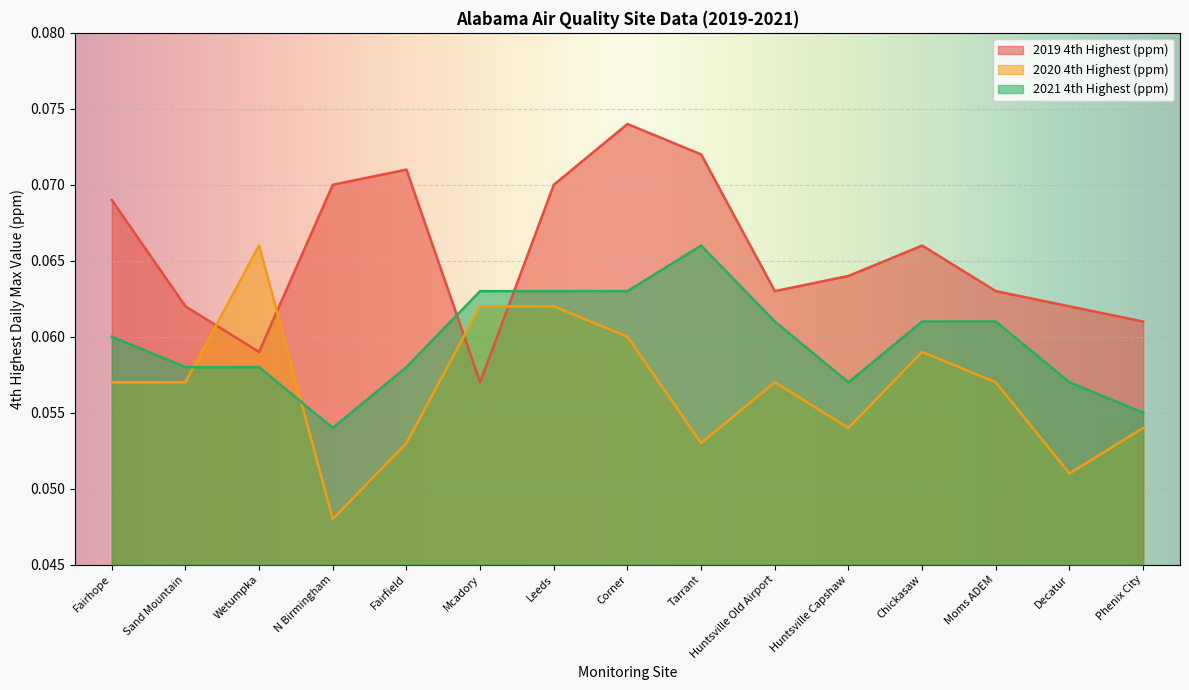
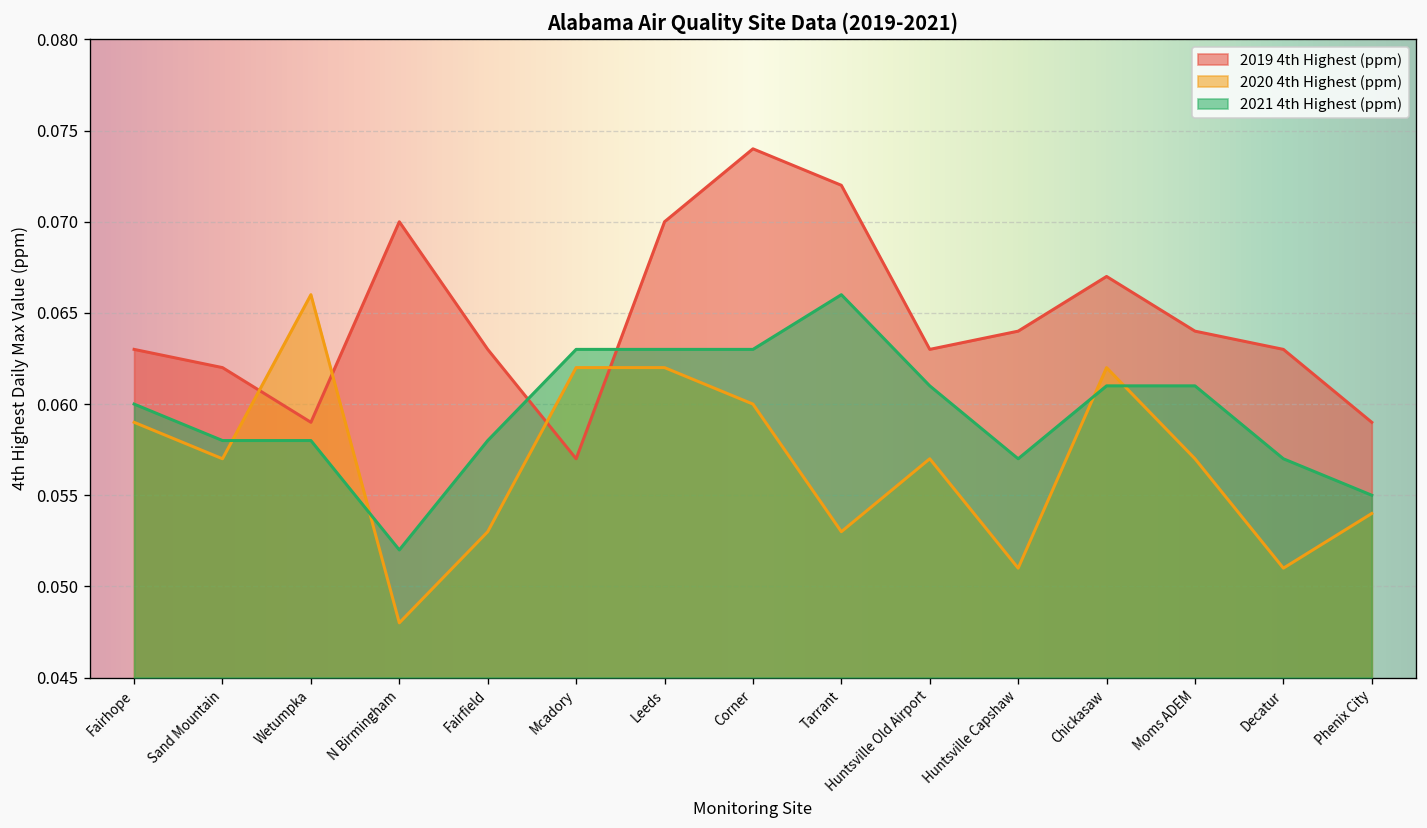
2019 4th Highest (ppm), Fairhope: 0.069 -> 0.063
2020 4th Highest (ppm), Fairhope: 0.057 -> 0.059
2021 4th Highest (ppm), N Birmingham: 0.054 -> 0.052
2019 4th Highest (ppm), Fairfield: 0.071 -> 0.063
2020 4th Highest (ppm), Huntsville Capshaw: 0.054 -> 0.051
2019 4th Highest (ppm), Chickasaw: 0.066 -> 0.067
2020 4th Highest (ppm), Chickasaw: 0.059 -> 0.062
2019 4th Highest (ppm), Moms ADEM: 0.063 -> 0.064
2019 4th Highest (ppm), Decatur: 0.062 -> 0.063
2019 4th Highest (ppm), Phenix City: 0.061 -> 0.059
